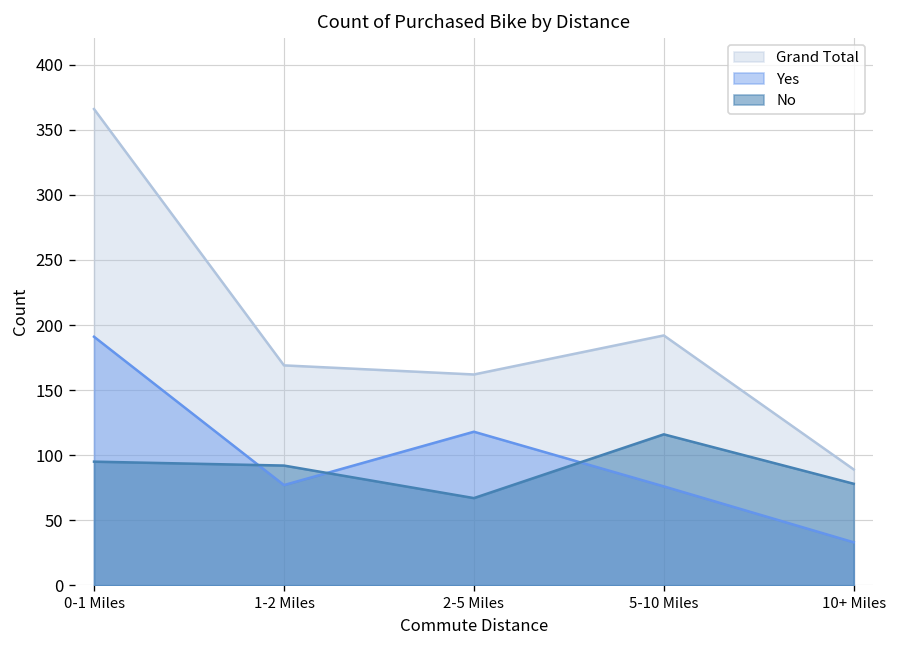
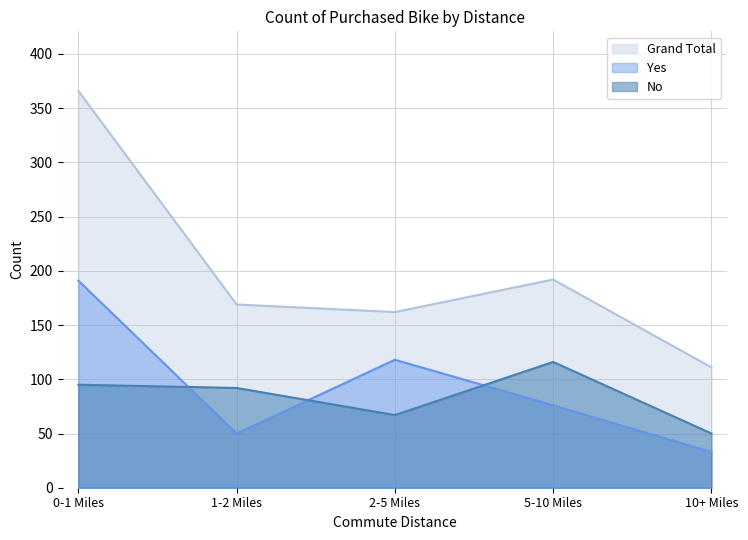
Yes, 1-2 Miles: 77 -> 50
Grand Total, 10+ Miles: 89 -> 111
No, 10+ Miles: 78 -> 50
